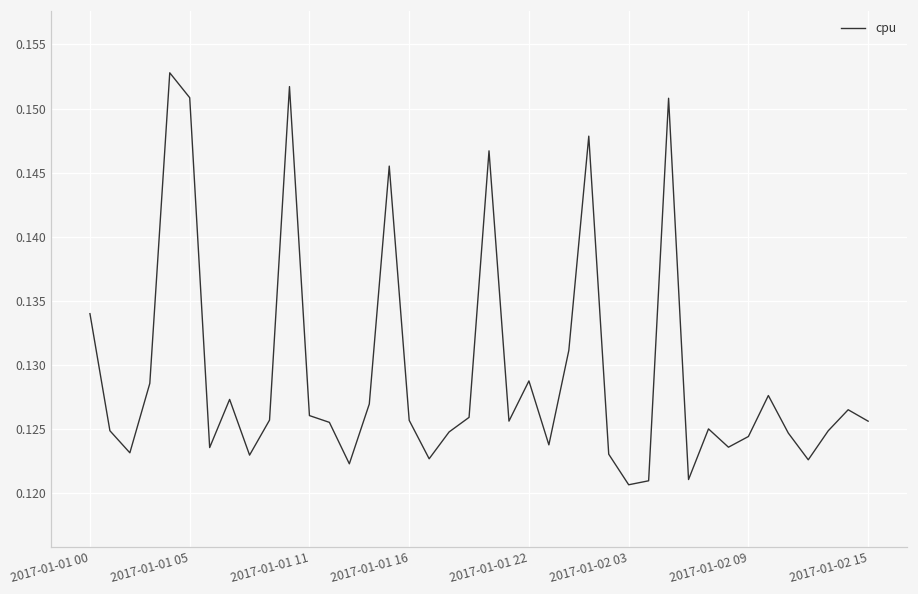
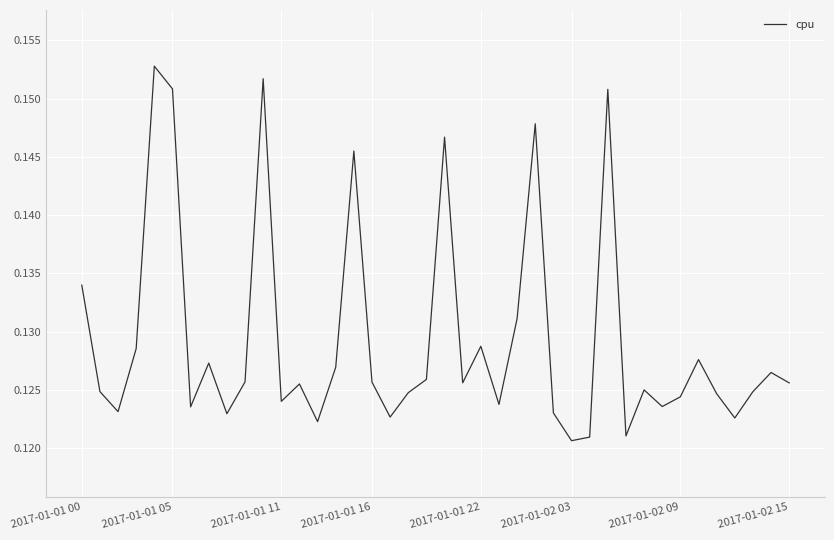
2017-01-01 11: 0.1260 -> 0.1240
